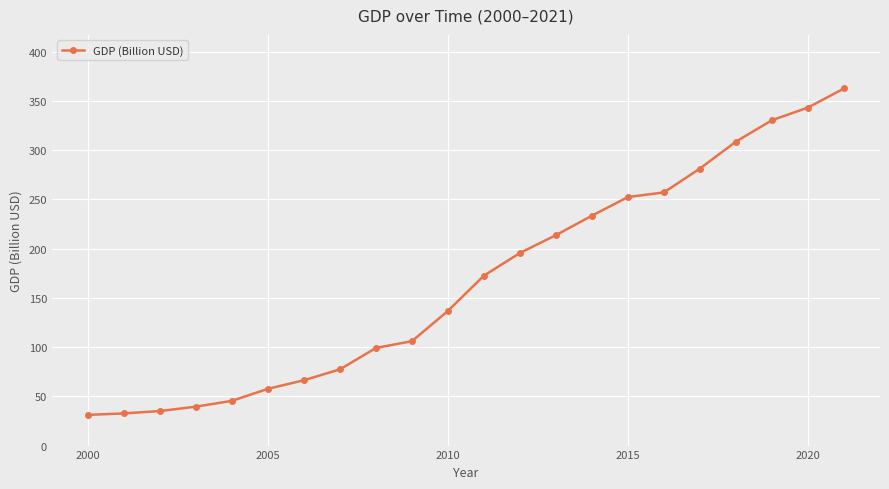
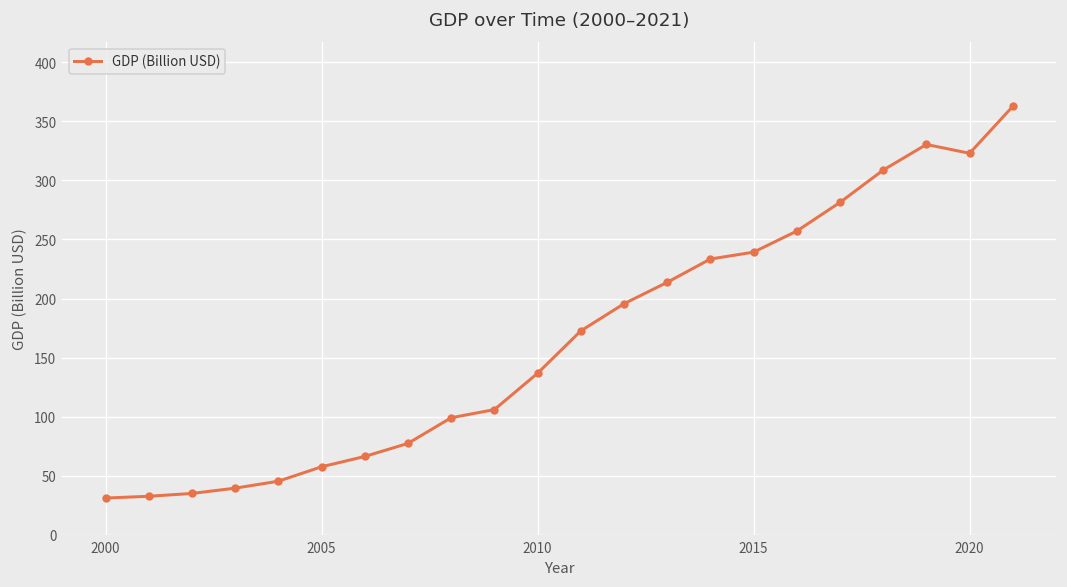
2015: 250 -> 240
2020: 340 -> 320
